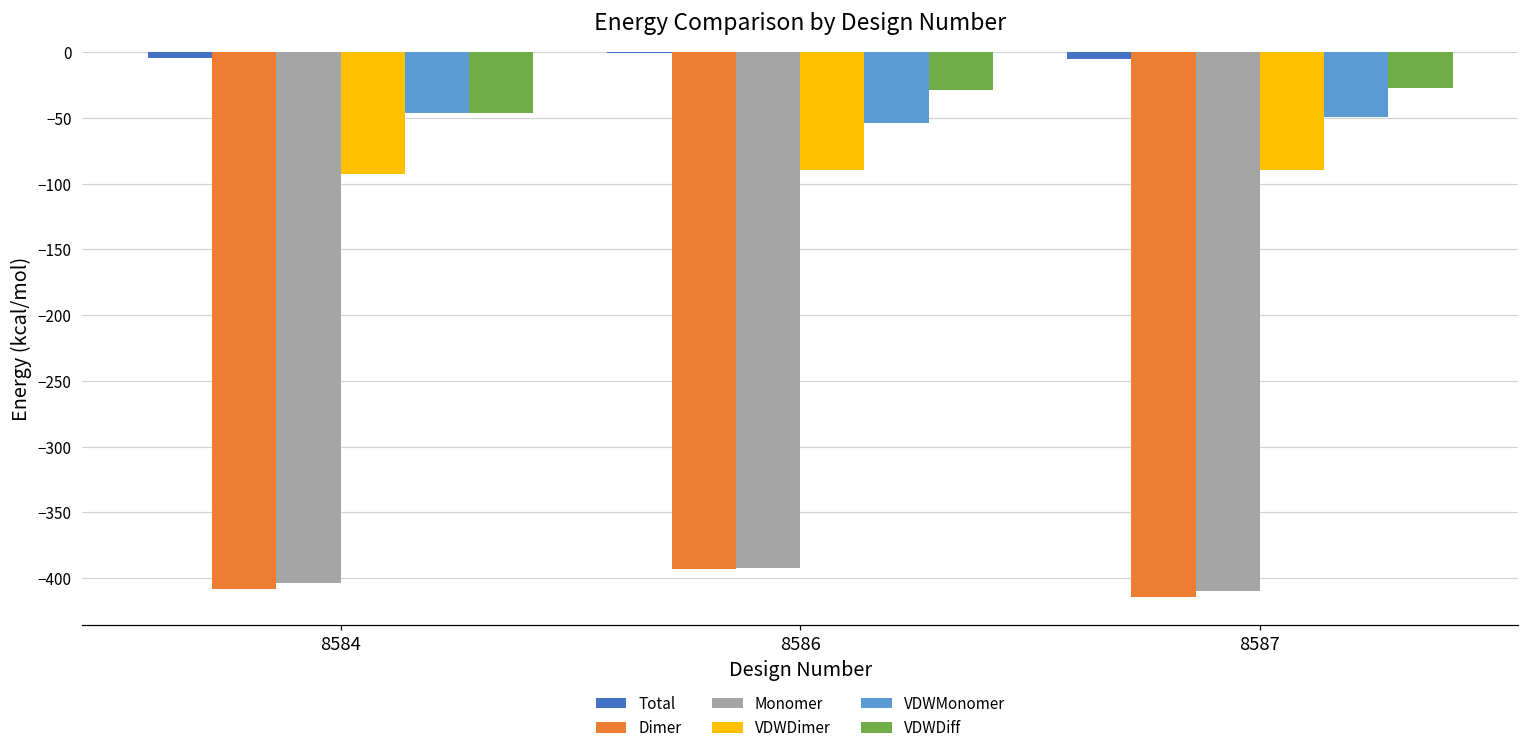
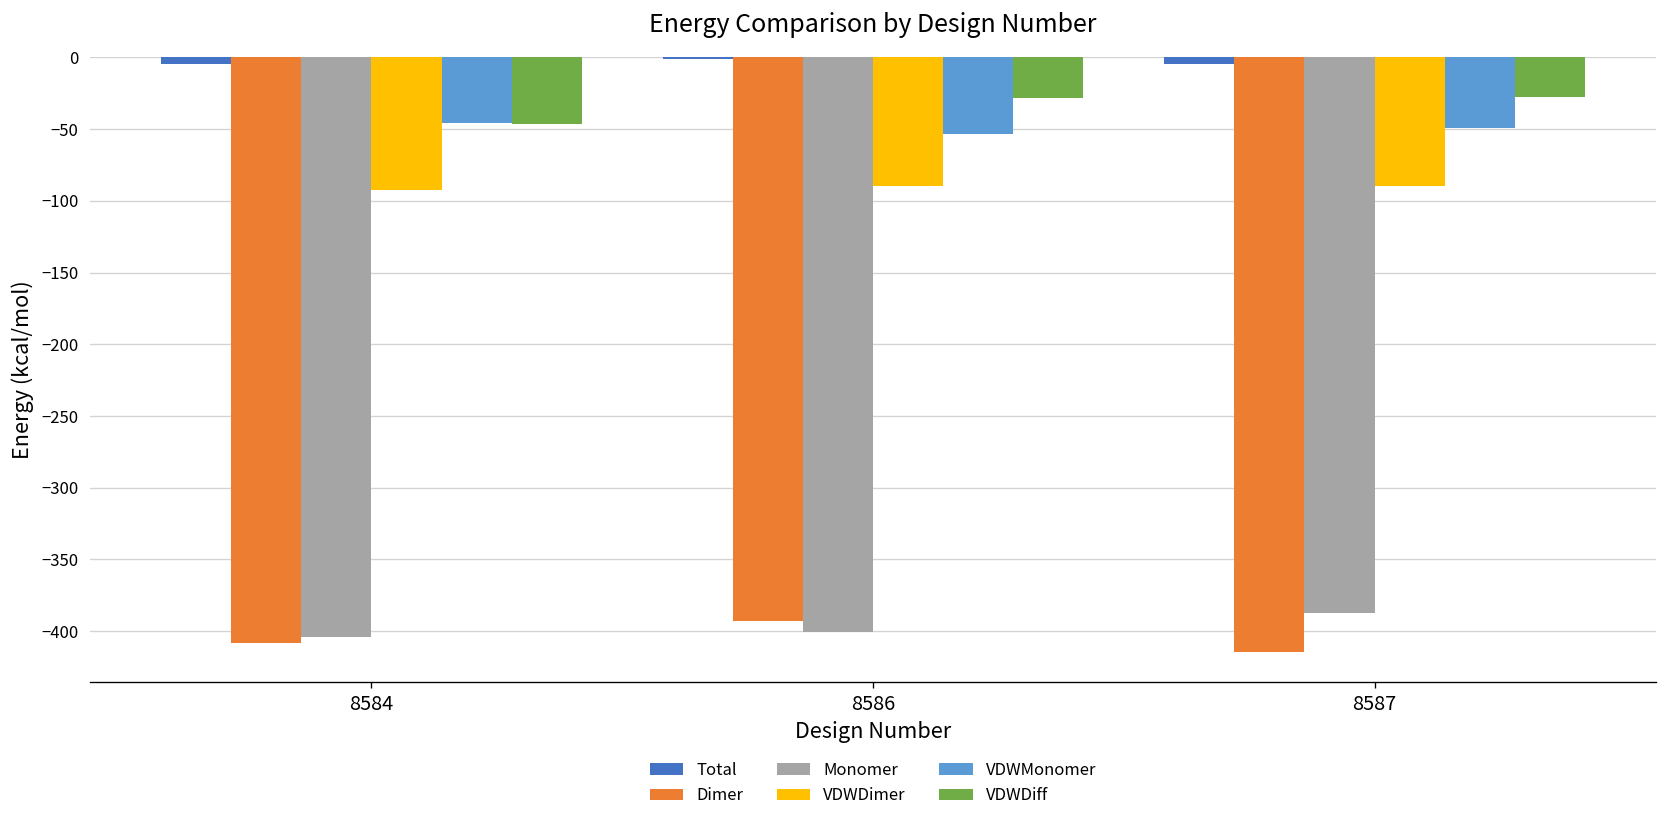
Monomer, 8586: -392 -> -401
Monomer, 8587: -410 -> -387
